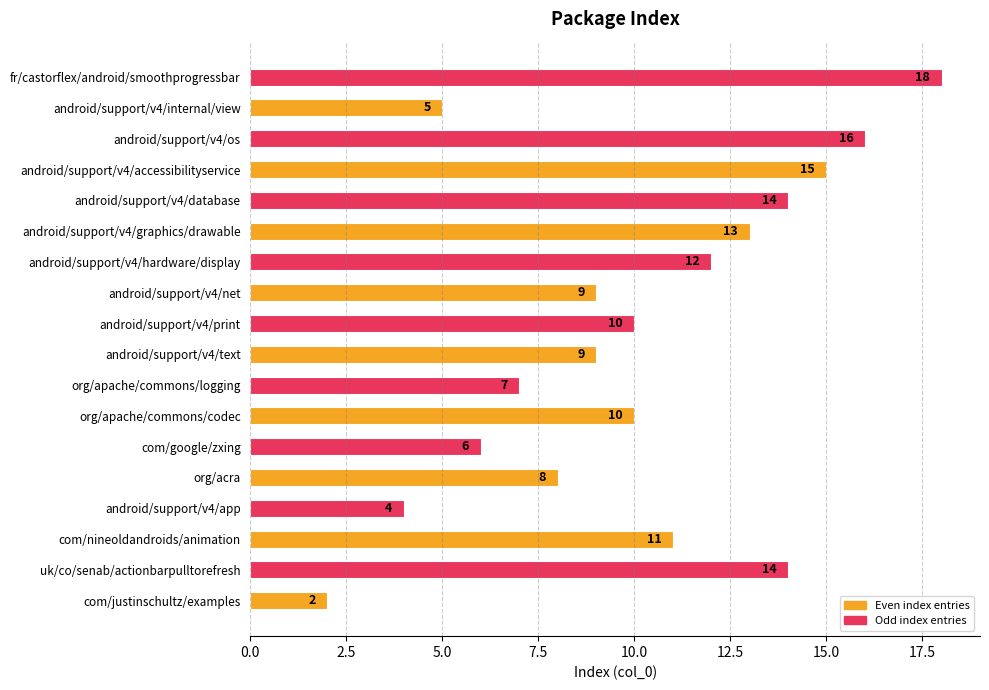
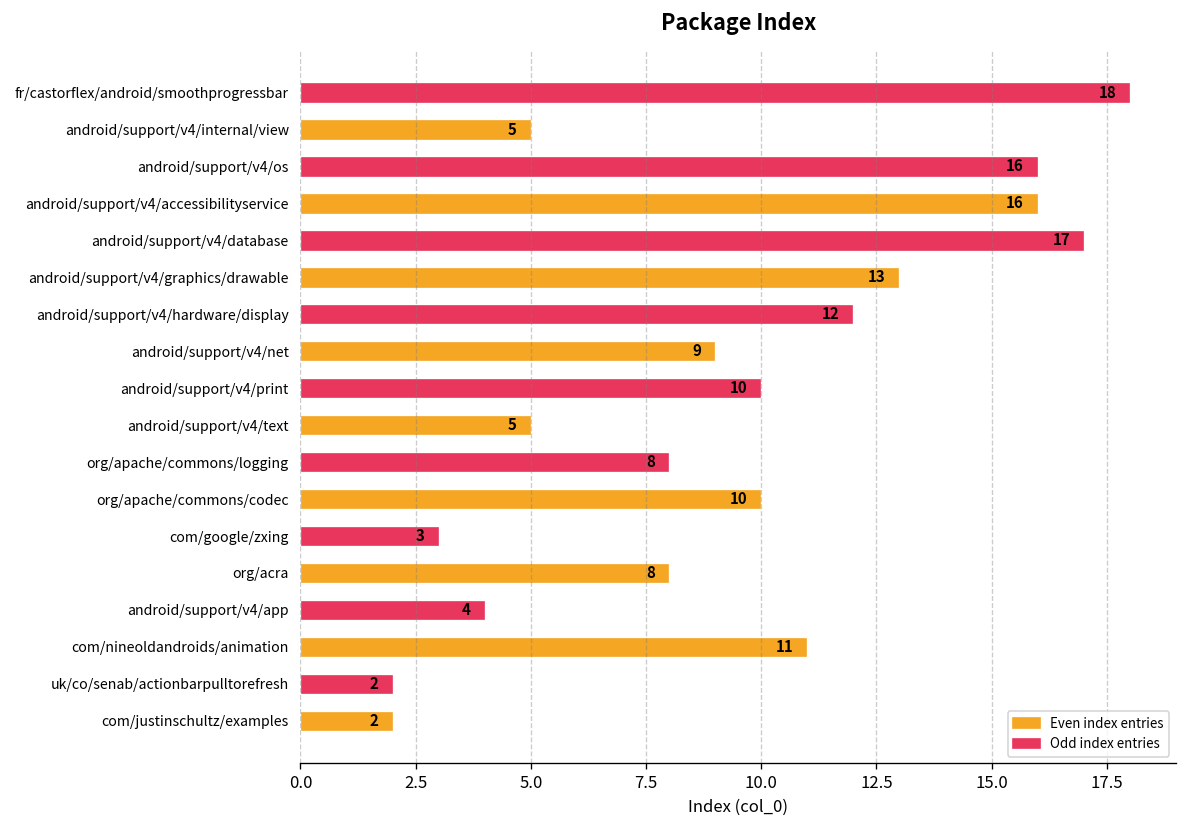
android/support/v4/accessibilityservice: 15 -> 16
android/support/v4/database: 14 -> 17
android/support/v4/text: 9 -> 5
org/apache/commons/logging: 7 -> 8
com/google/zxing: 6 -> 3
uk/co/senab/actionbarpulltorefresh: 14 -> 2
